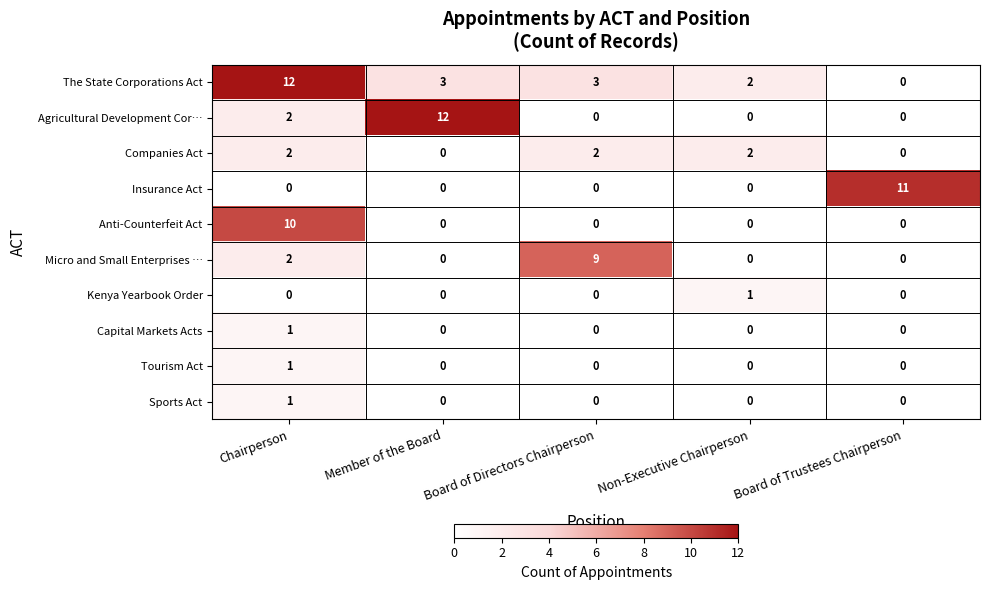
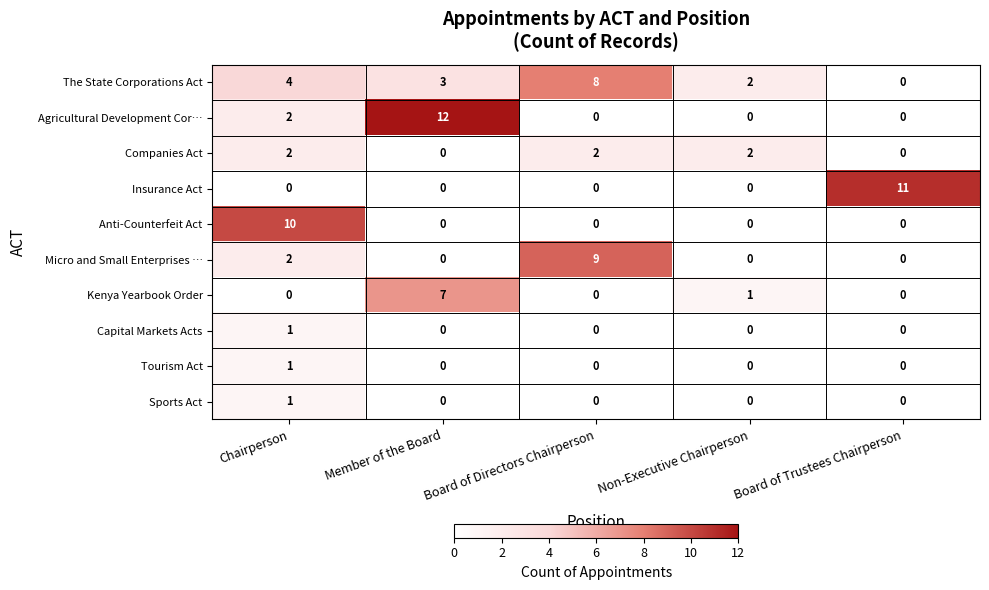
The State Corporations Act, Chairperson: 12 -> 4
The State Corporations Act, Board of Directors Chairperson: 3 -> 8
Kenya Yearbook Order, Member of the Board: 0 -> 7
